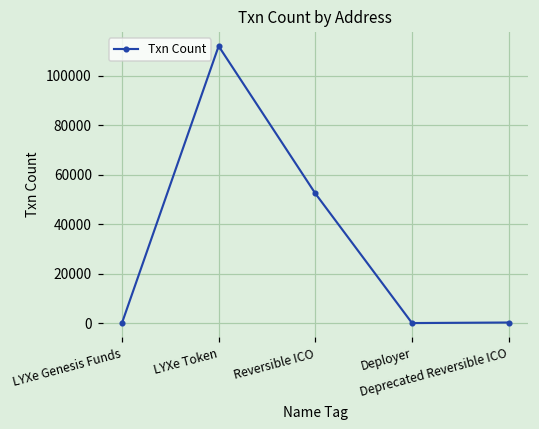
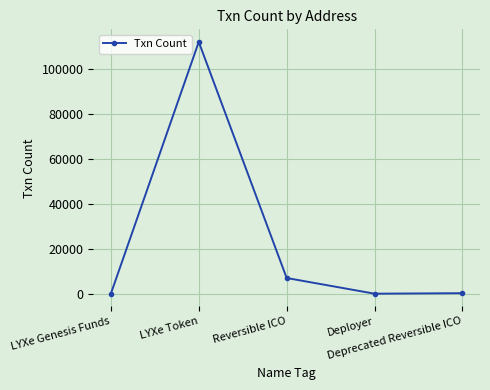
Reversible ICO: 52000 -> 7000
